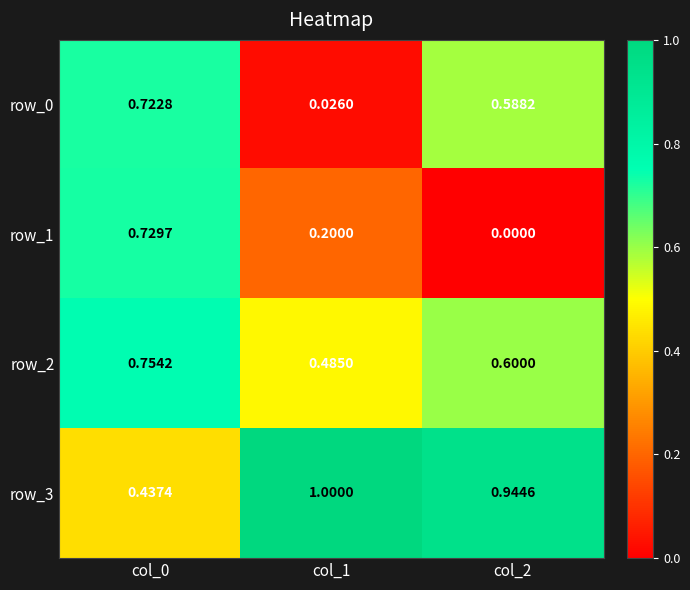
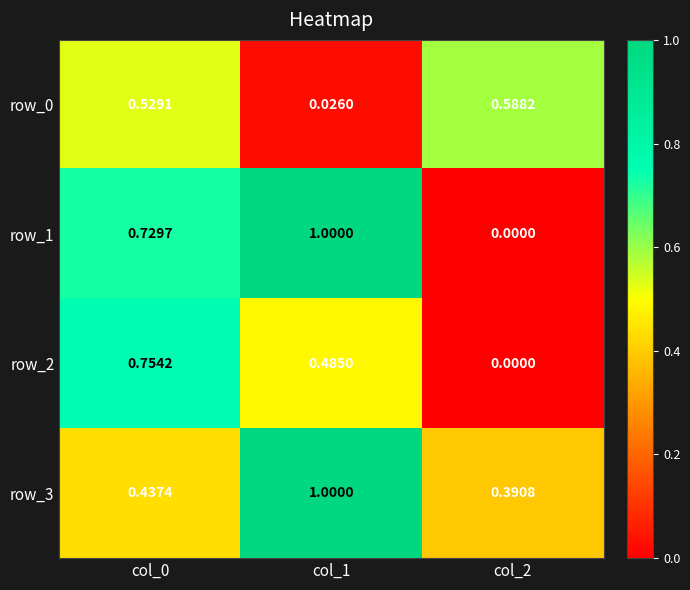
row_0, col_0: 0.7228 -> 0.5291
row_1, col_1: 0.2000 -> 1.0000
row_2, col_2: 0.6000 -> 0.0000
row_3, col_2: 0.9446 -> 0.3908
